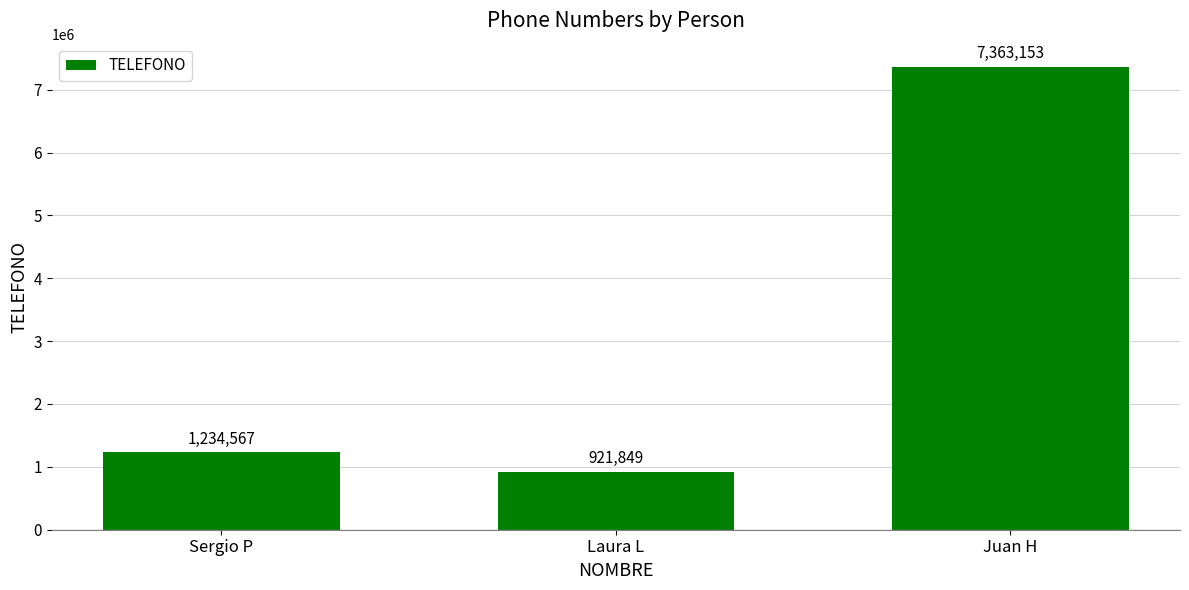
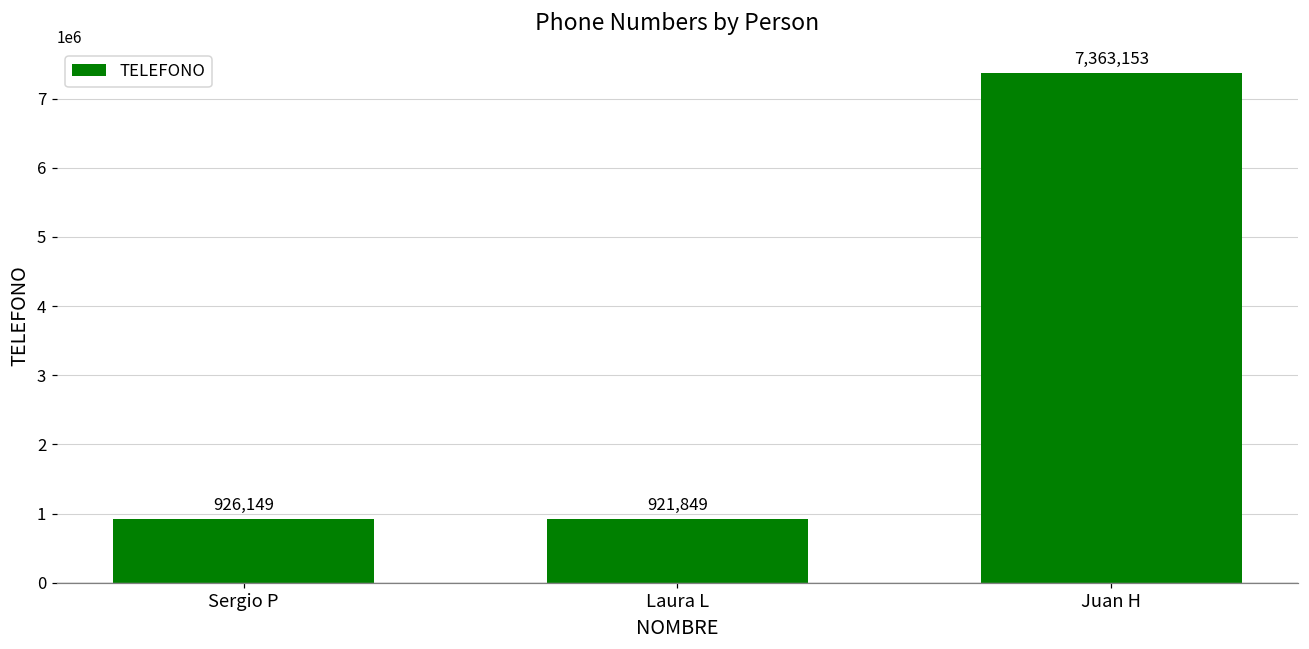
Sergio P: 1,234,567 -> 926,149
